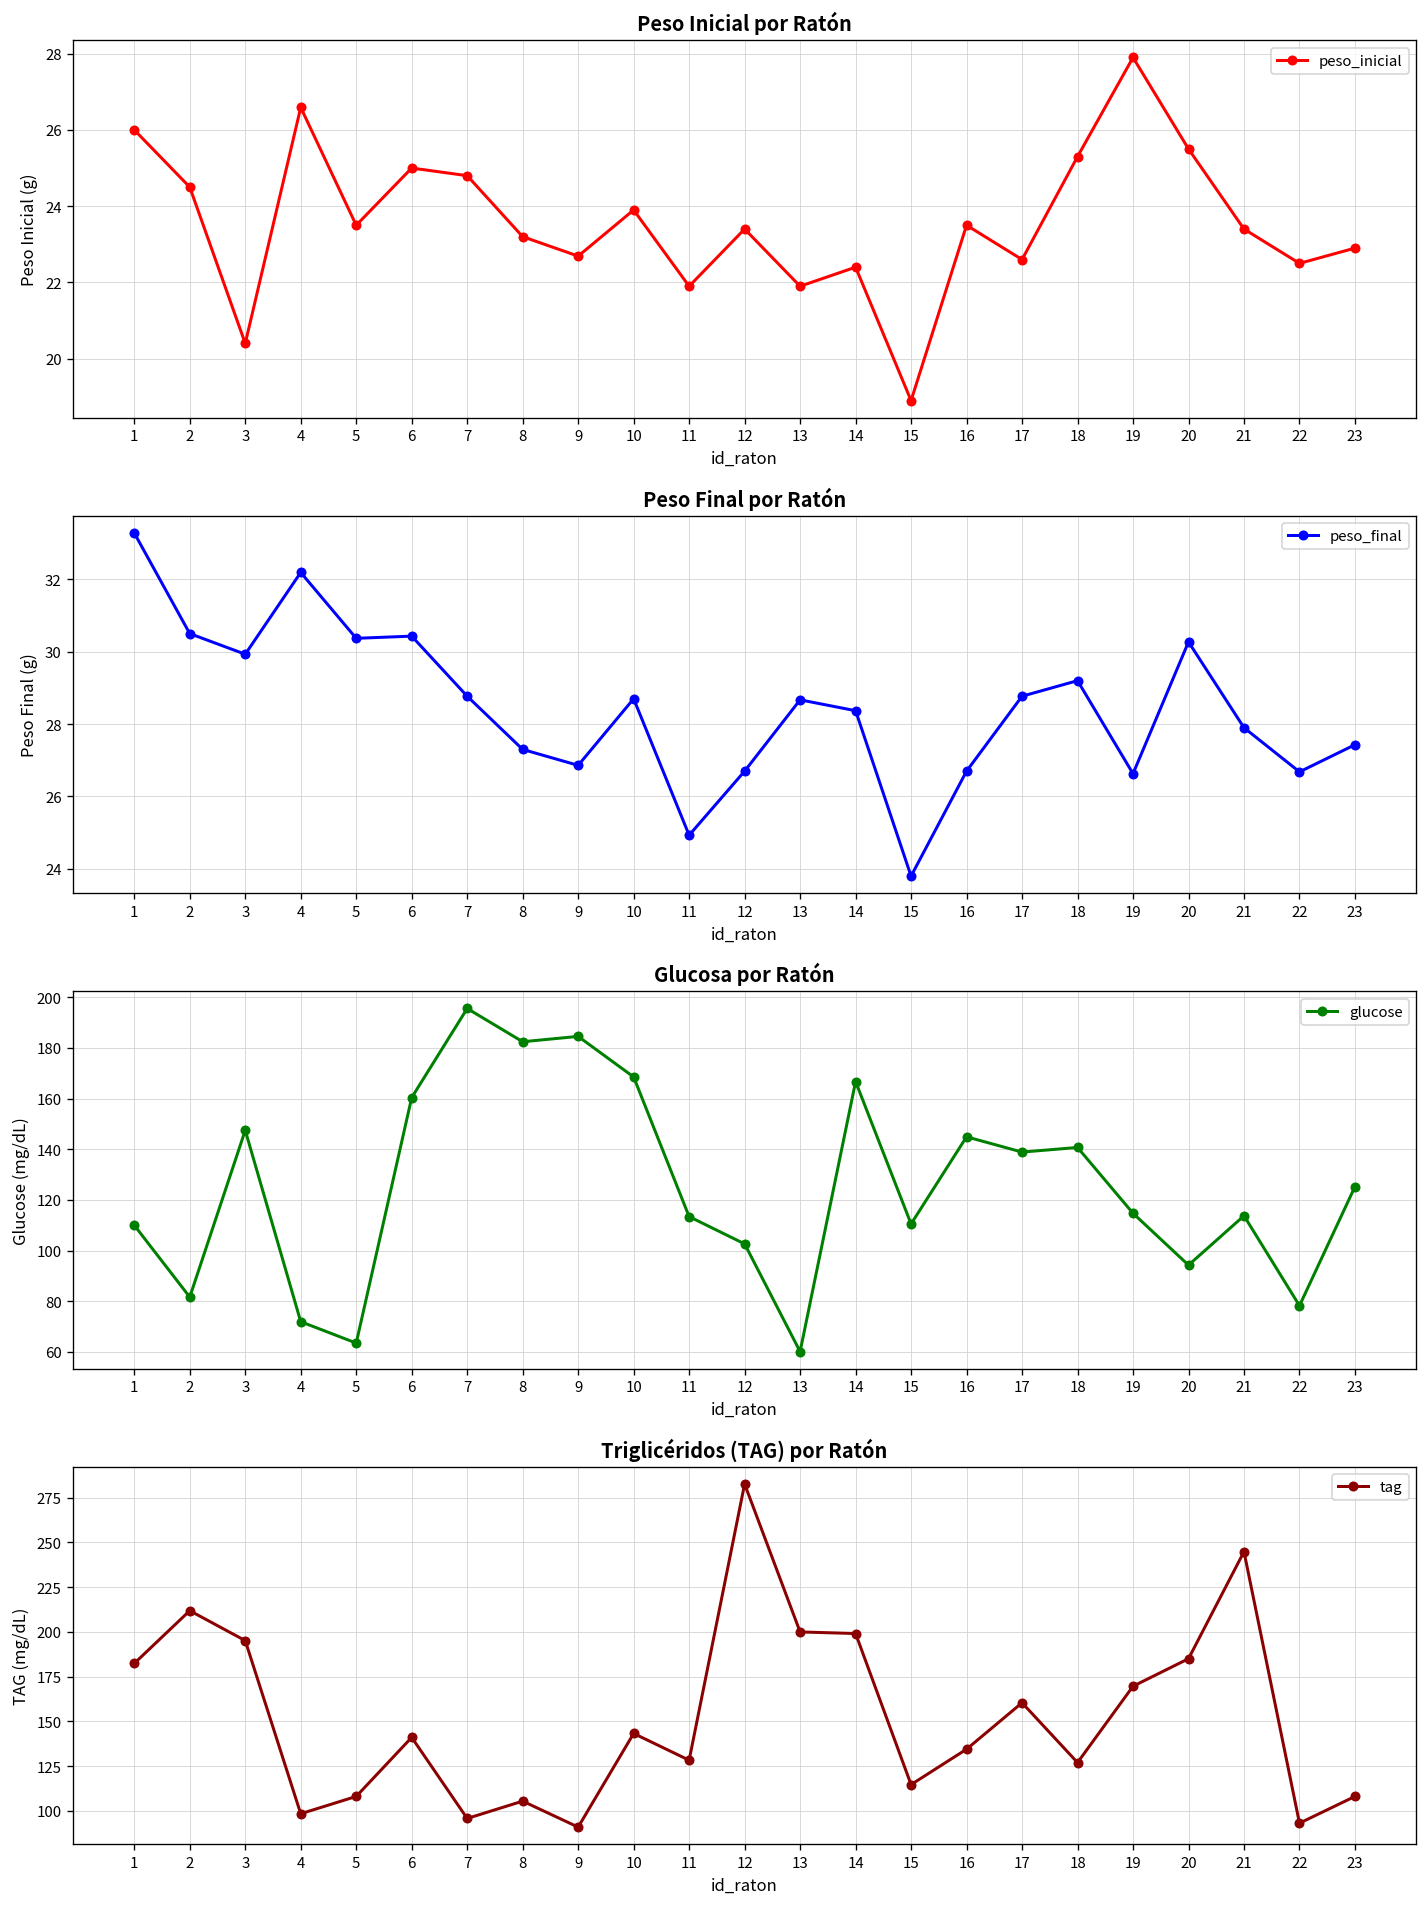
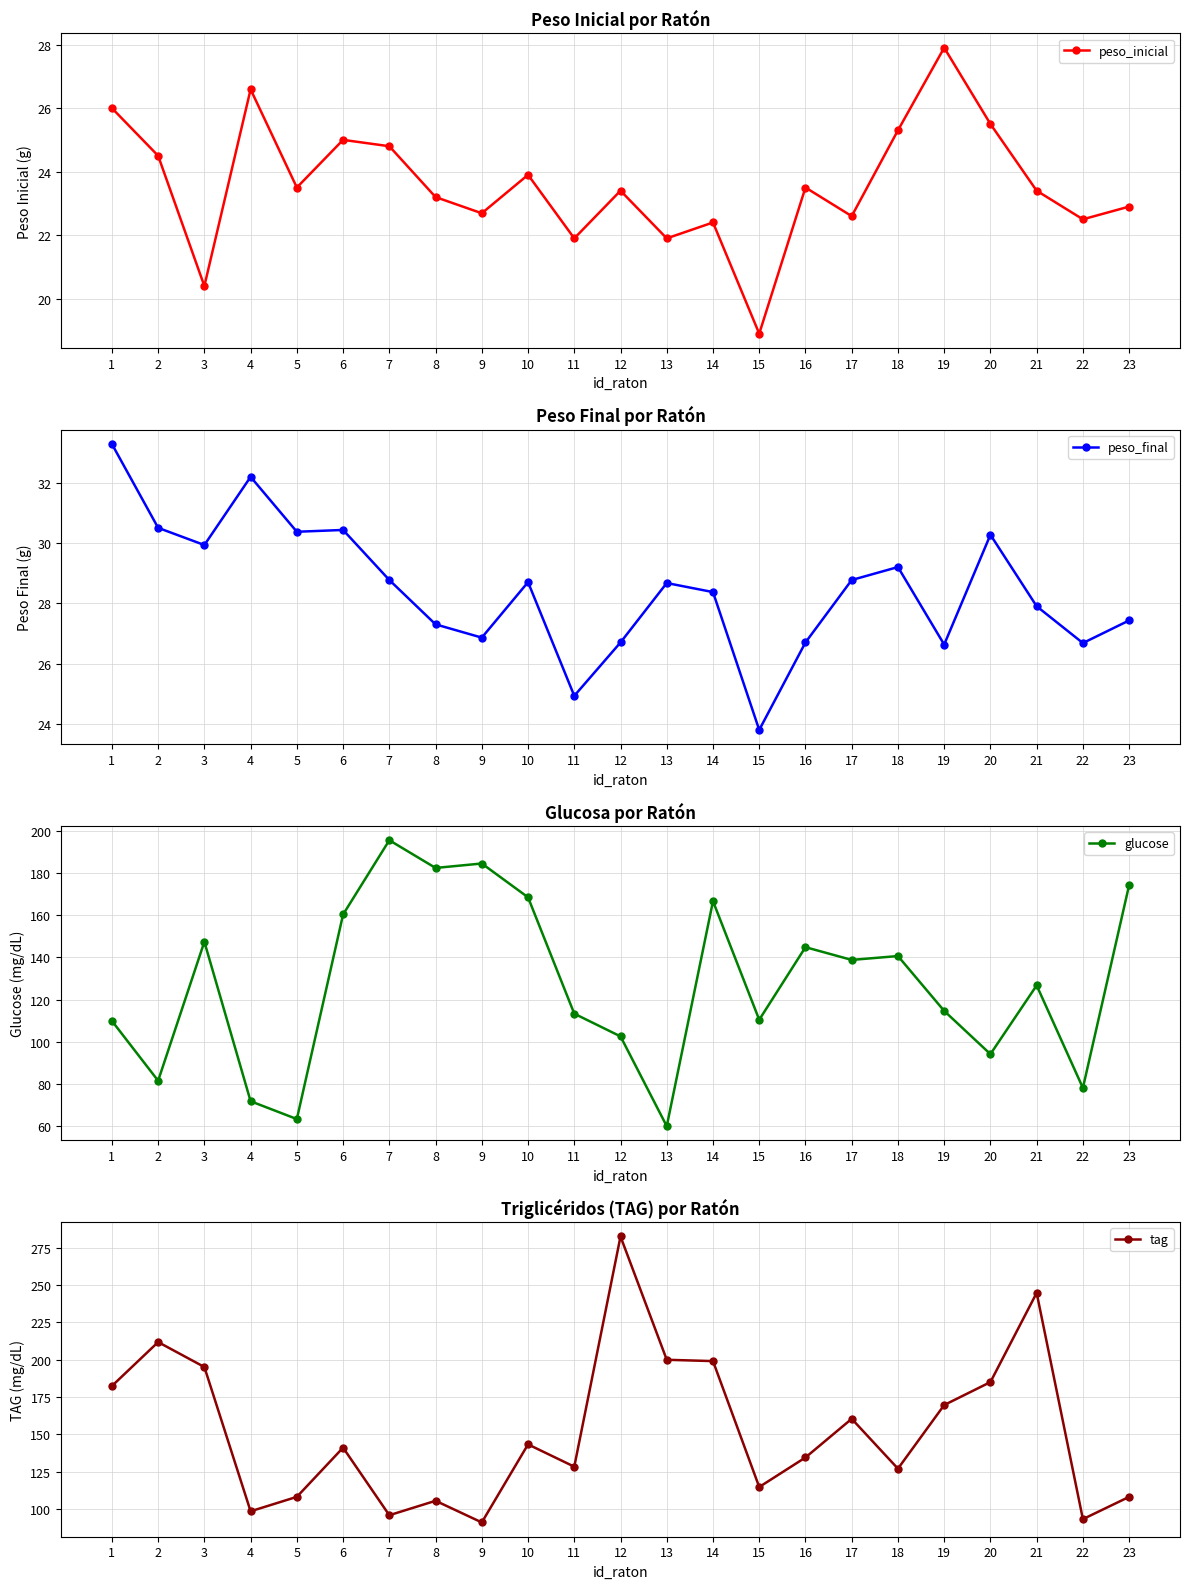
Glucosa por Ratón, 21: 114 -> 127
Glucosa por Ratón, 23: 125 -> 174
